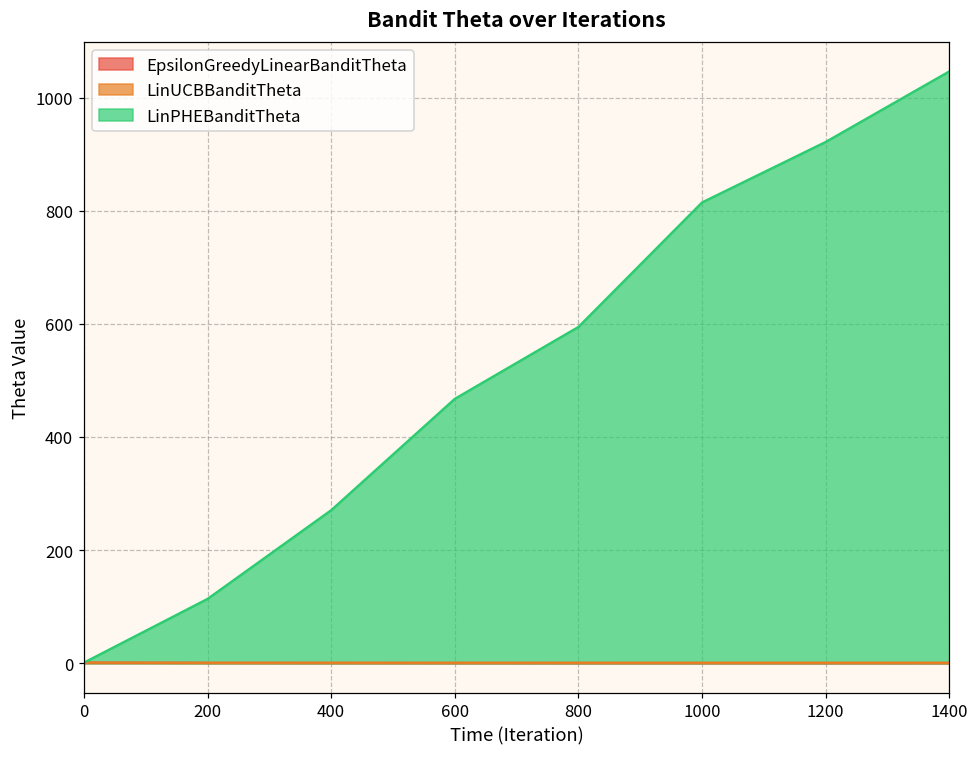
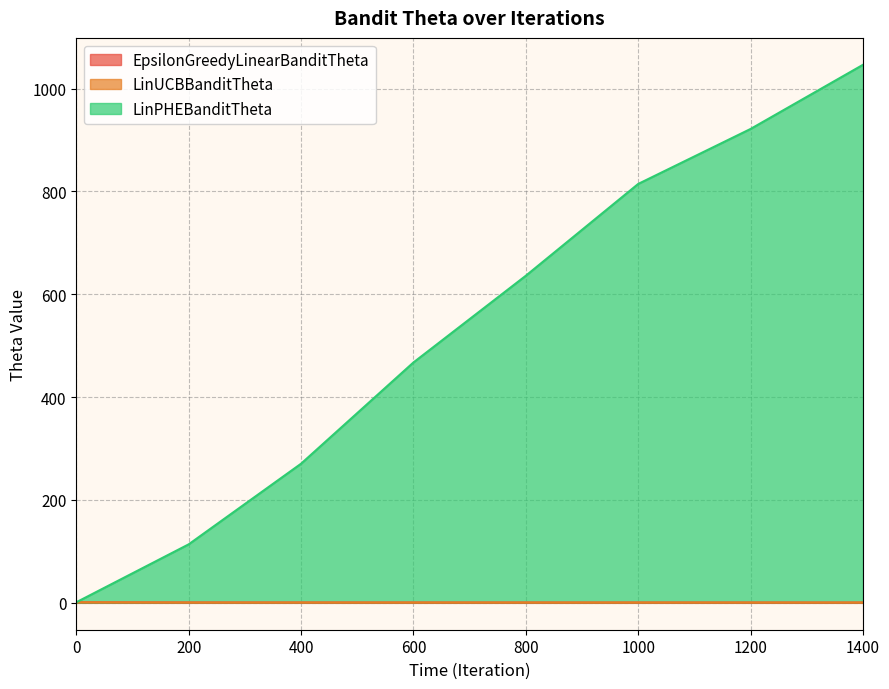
LinPHEBanditTheta, 800: 590 -> 640
